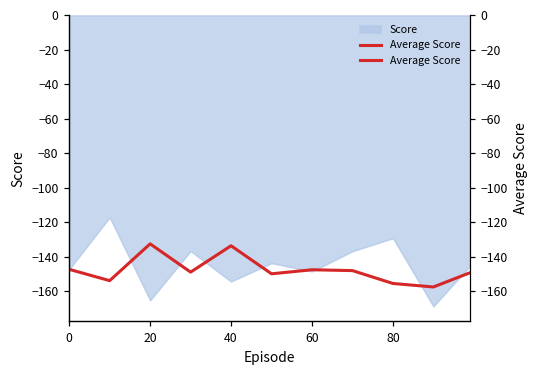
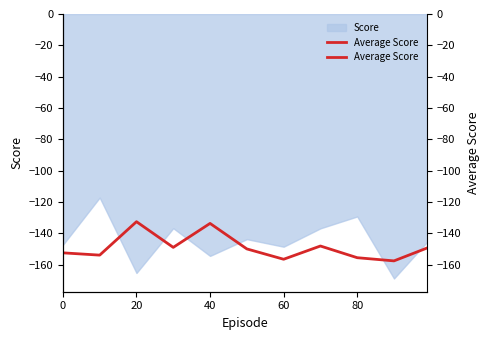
Average Score, 0: -147 -> -152
Average Score, 60: -148 -> -156
